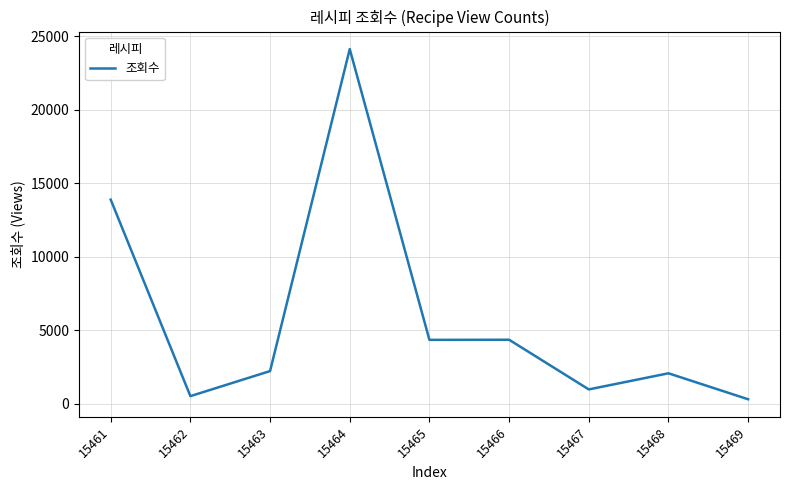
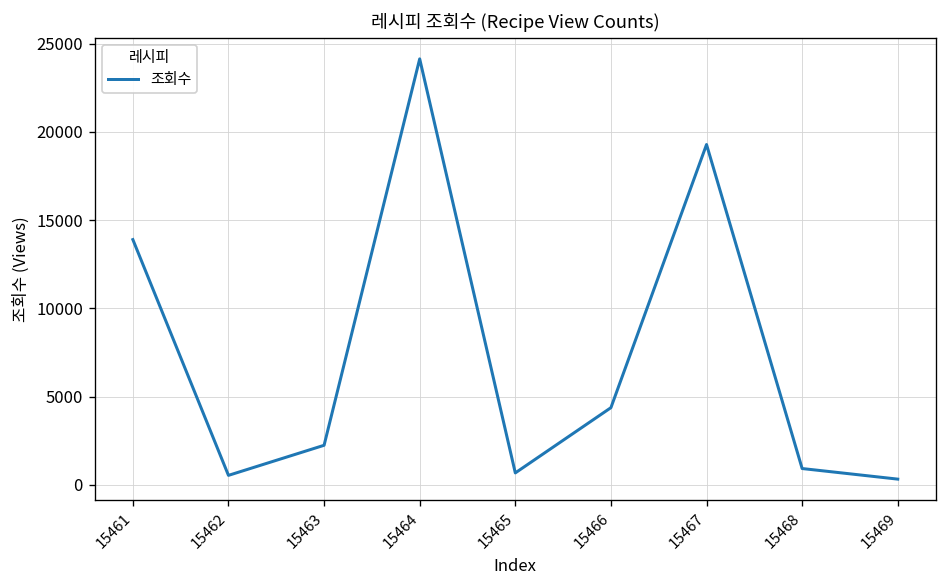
15465: 4400 -> 700
15467: 1000 -> 19300
15468: 2100 -> 900
